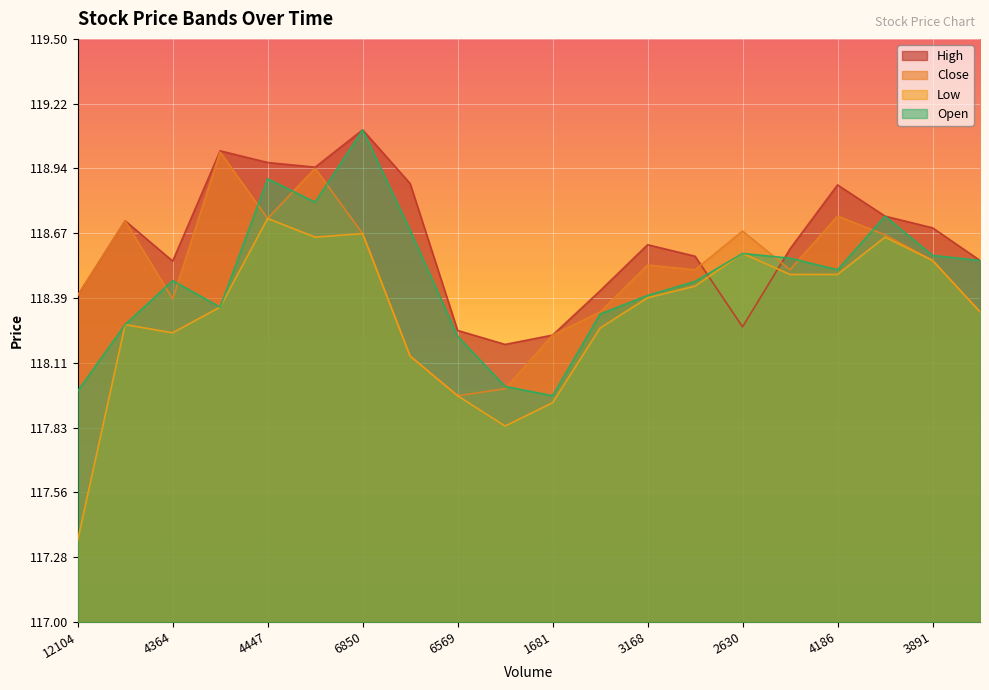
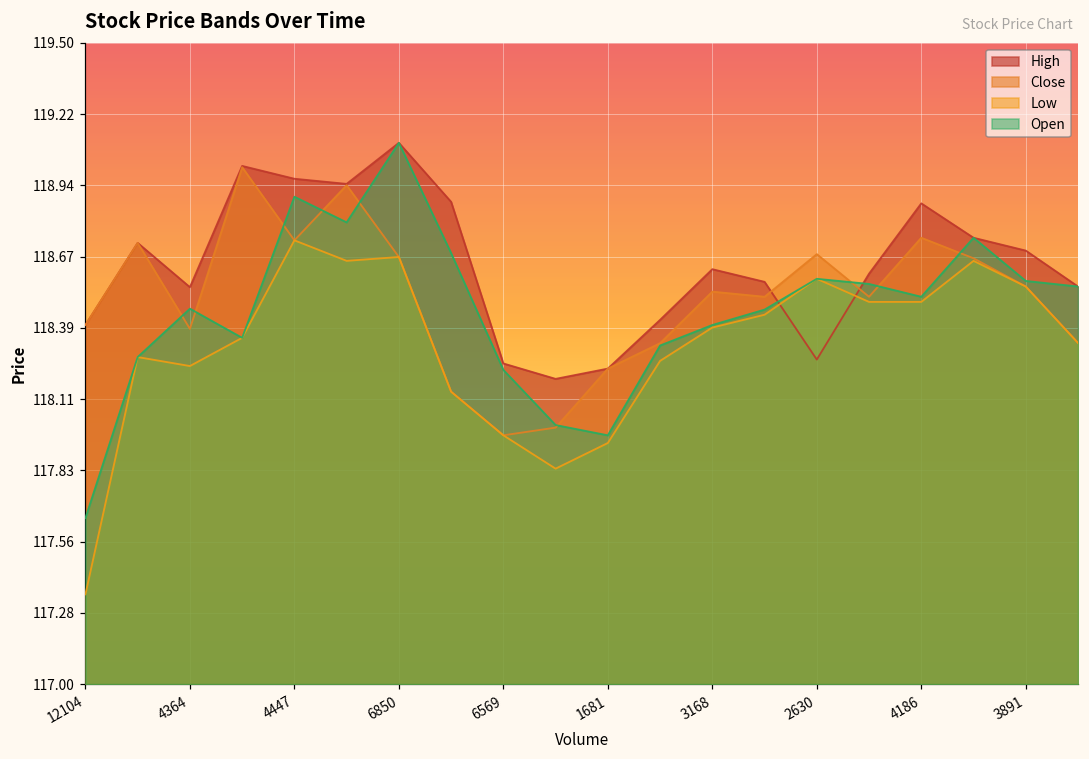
Open, 12104: 117.99 -> 117.65
